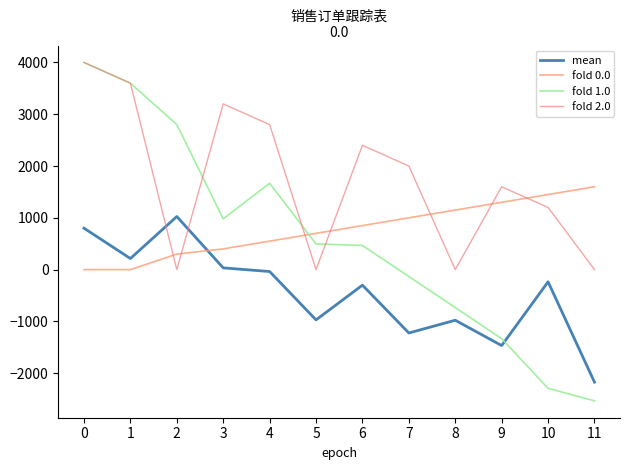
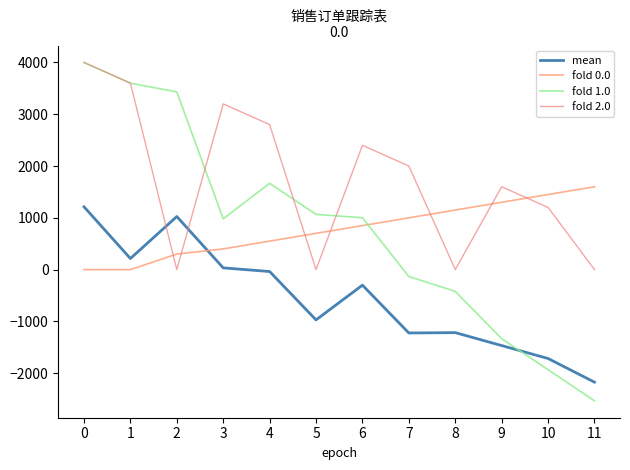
mean, 0: 800 -> 1200
fold 1.0, 2: 2800 -> 3400
fold 1.0, 5: 500 -> 1100
fold 1.0, 6: 500 -> 1000
mean, 8: -1000 -> -1200
fold 1.0, 8: -700 -> -400
mean, 10: -200 -> -1700
fold 1.0, 10: -2300 -> -1900
